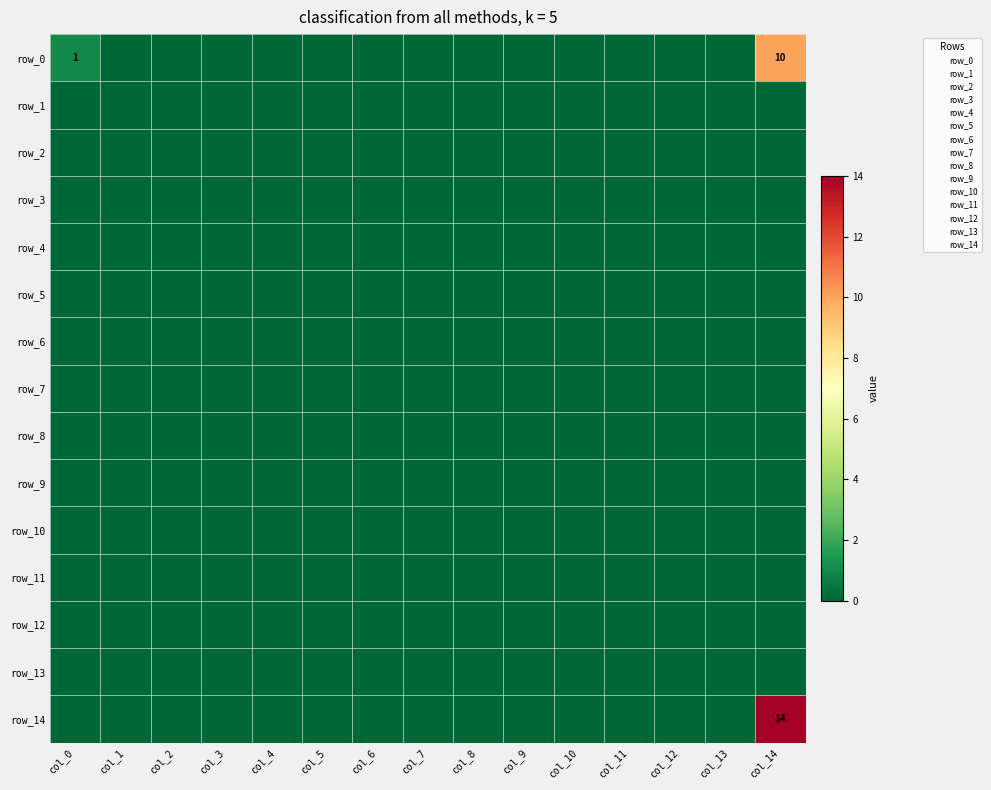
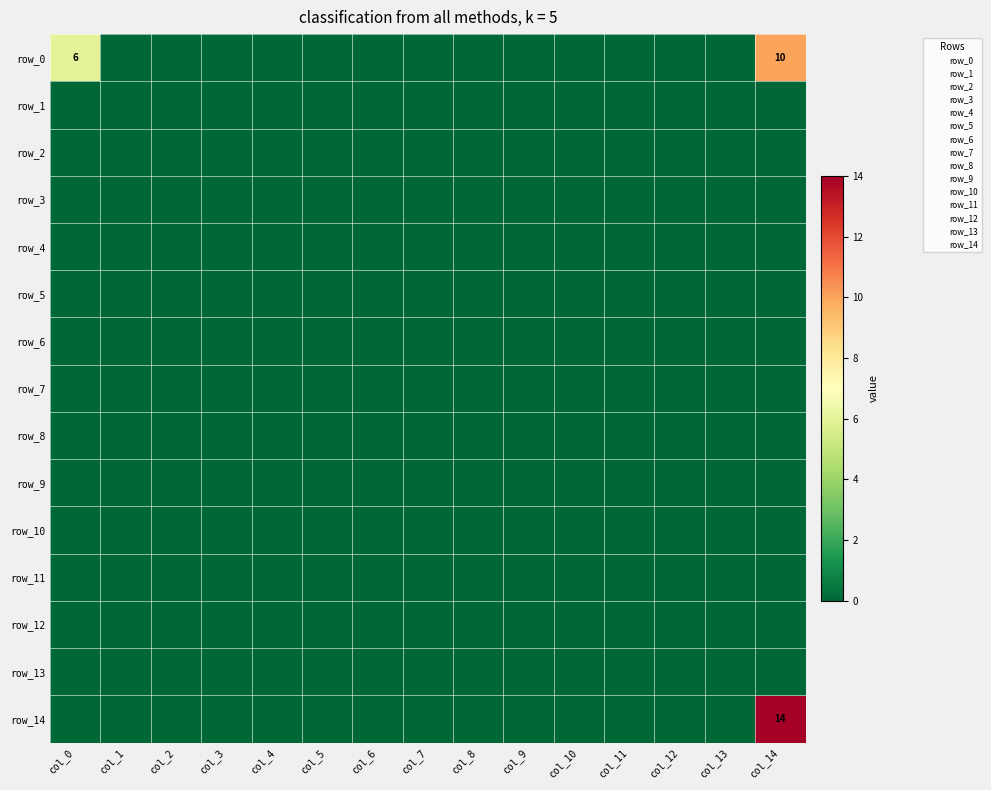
row_0, col_0: 1 -> 6
